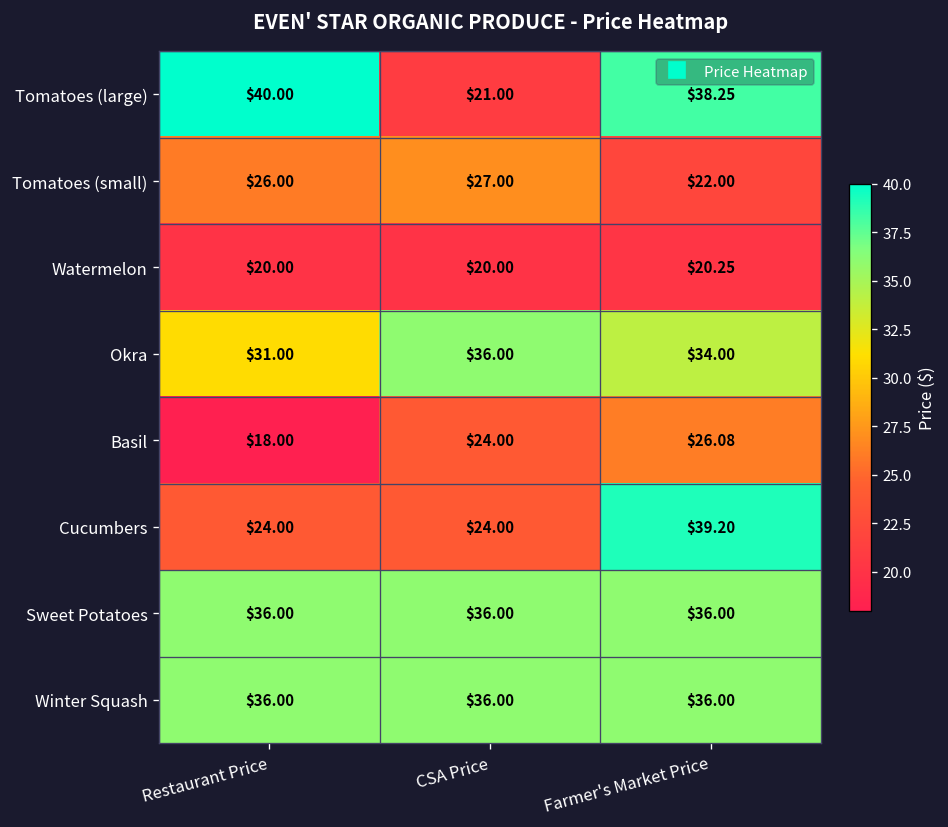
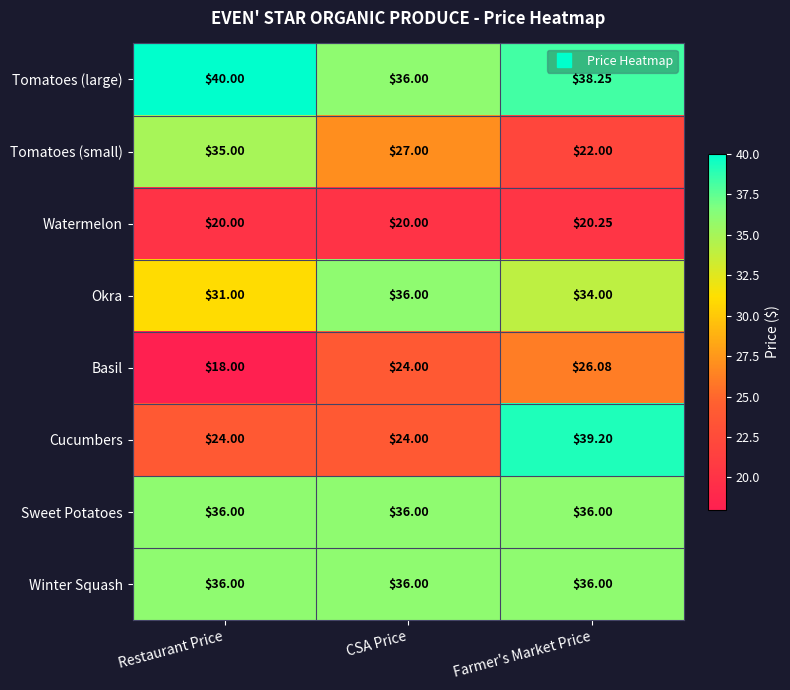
Tomatoes (large), CSA Price: $21.00 -> $36.00
Tomatoes (small), Restaurant Price: $26.00 -> $35.00
